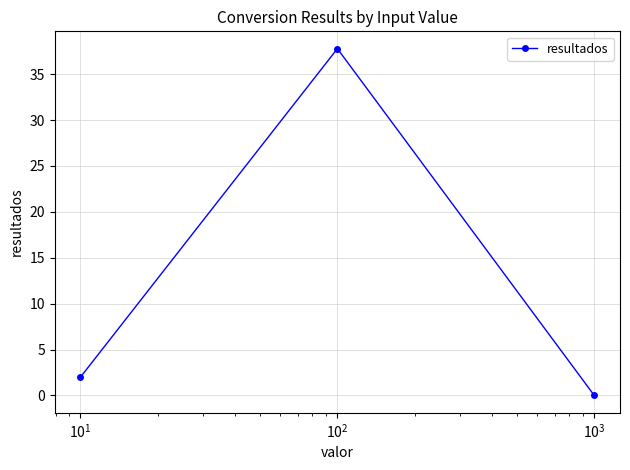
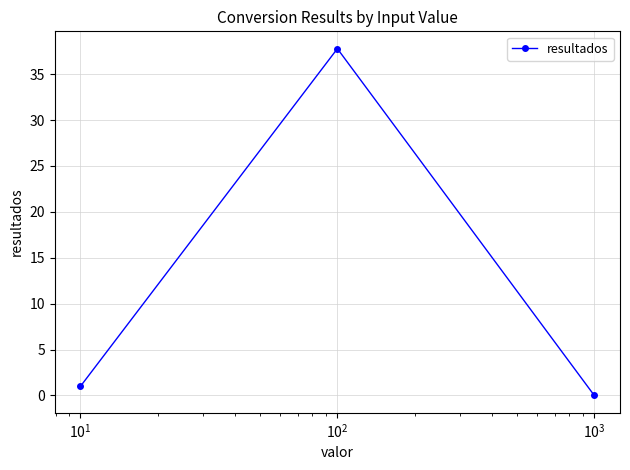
10^1: 2 -> 1
